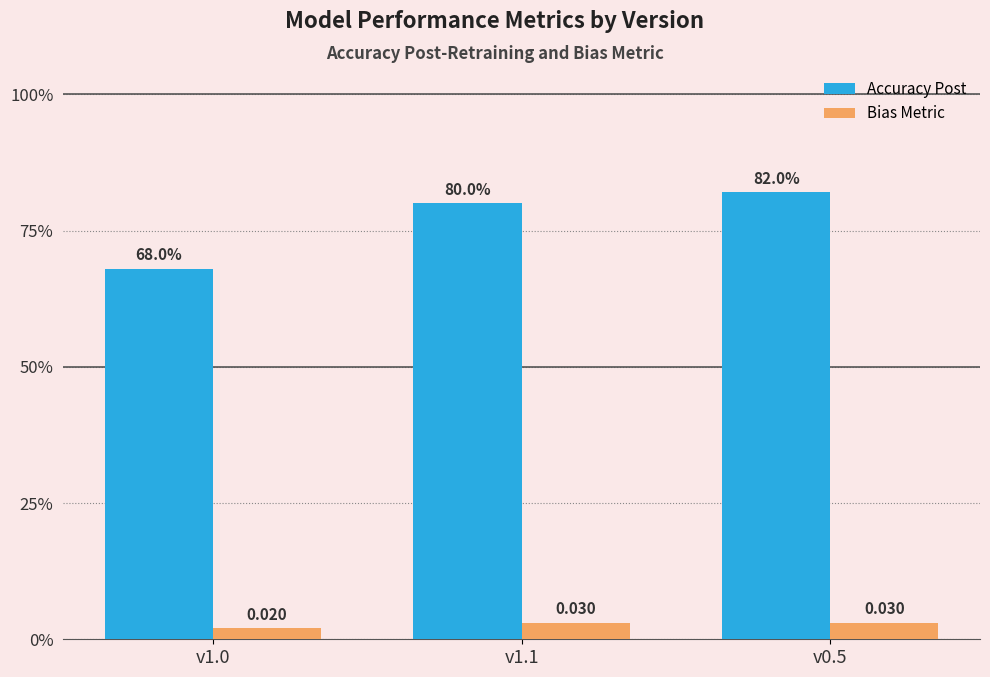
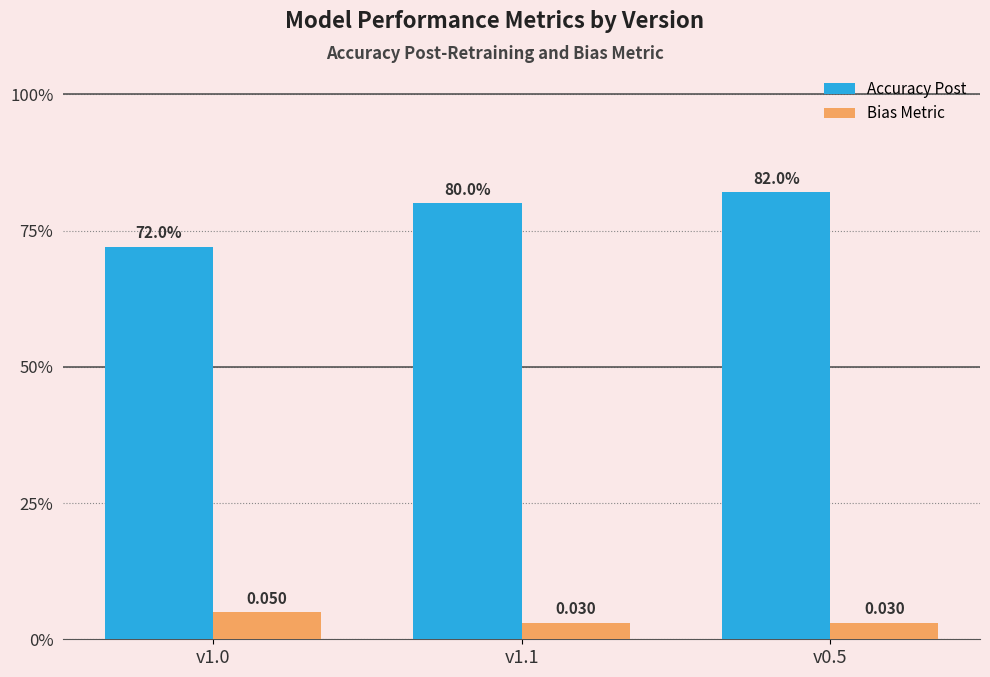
Accuracy Post, v1.0: 68.0% -> 72.0%
Bias Metric, v1.0: 0.020 -> 0.050
